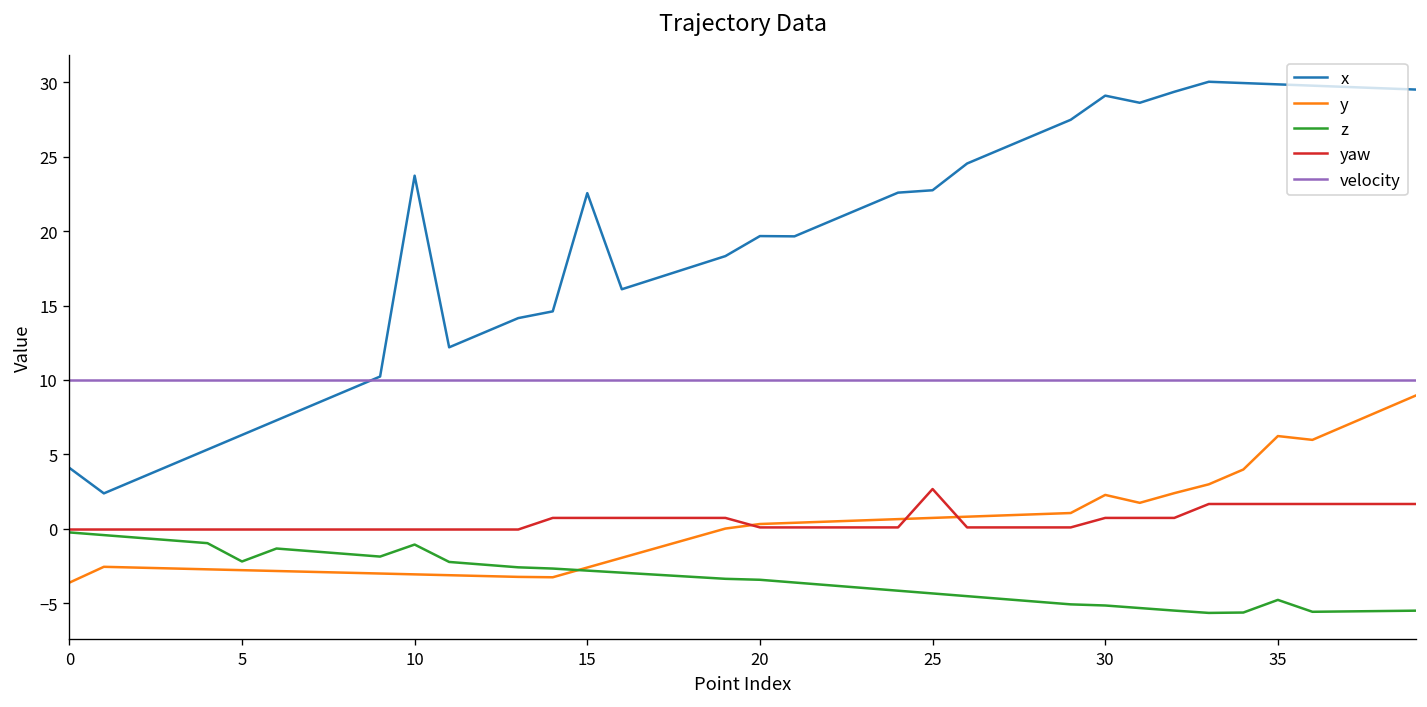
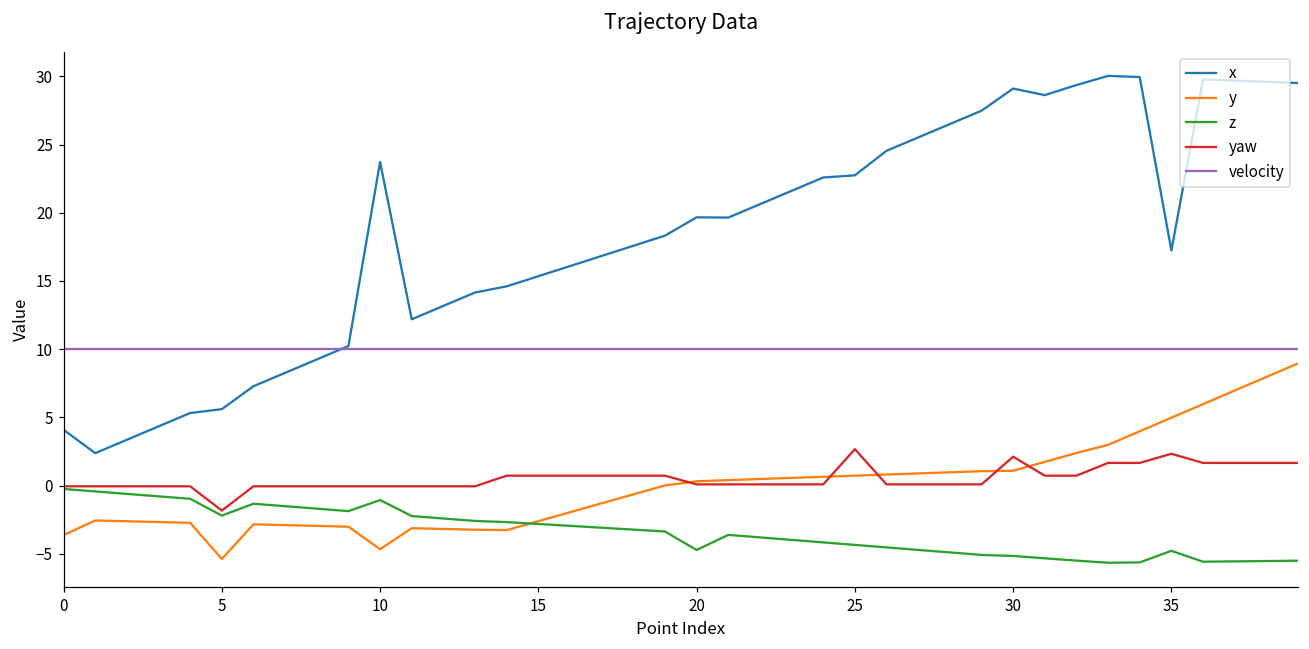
x, 5: 6.3 -> 5.6
y, 5: -2.8 -> -5.4
yaw, 5: -0.1 -> -1.8
y, 10: -3.1 -> -4.7
x, 15: 22.6 -> 15.4
z, 20: -3.4 -> -4.7
y, 30: 2.3 -> 1.1
yaw, 30: 0.7 -> 2.1
x, 35: 29.9 -> 17.2
y, 35: 6.2 -> 5.0
yaw, 35: 1.7 -> 2.3
